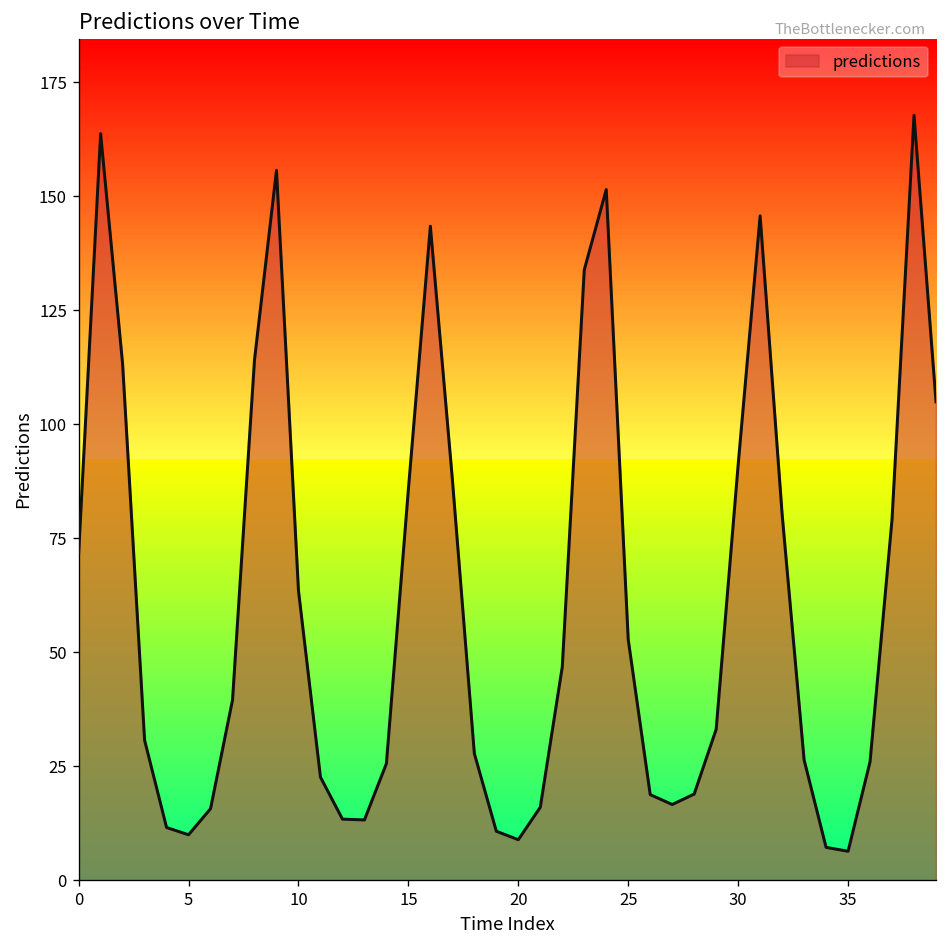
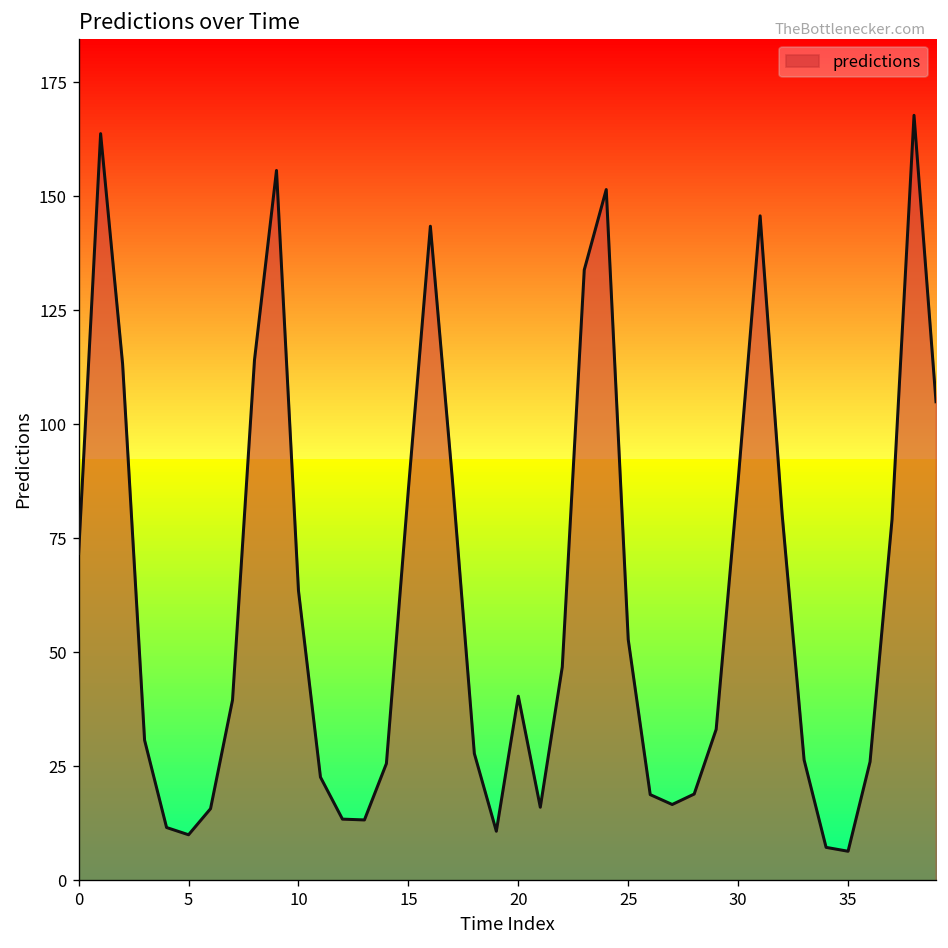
20: 9 -> 40
30: 91 -> 88
